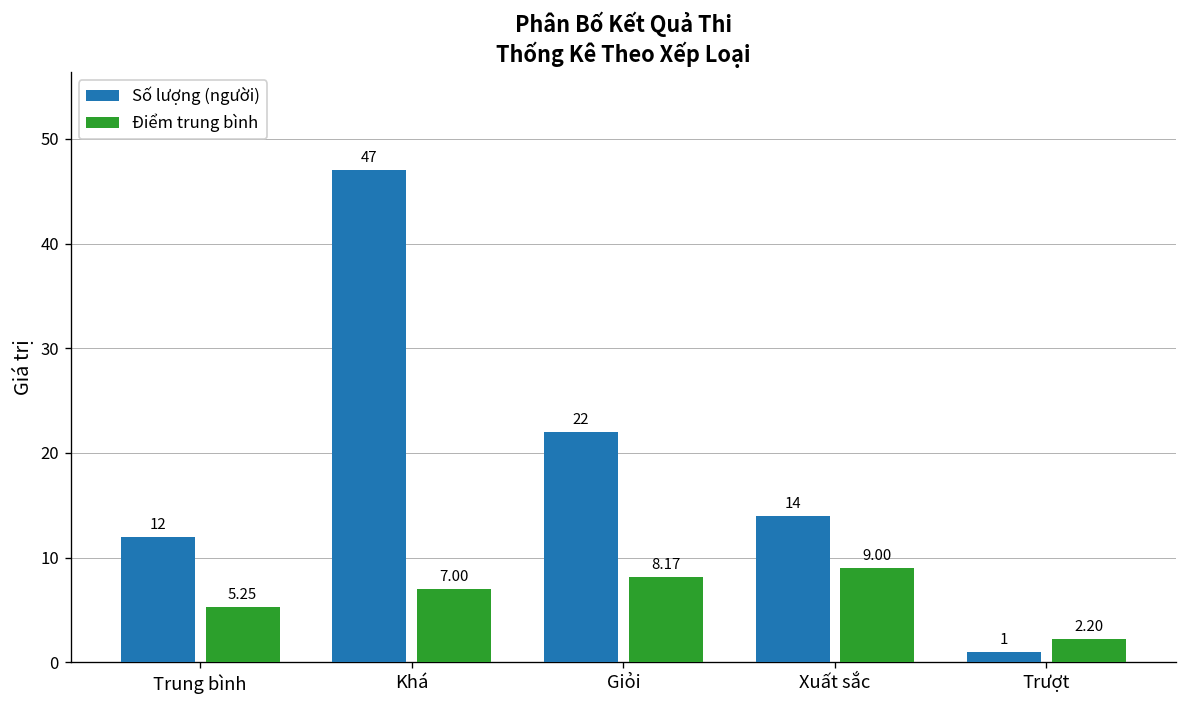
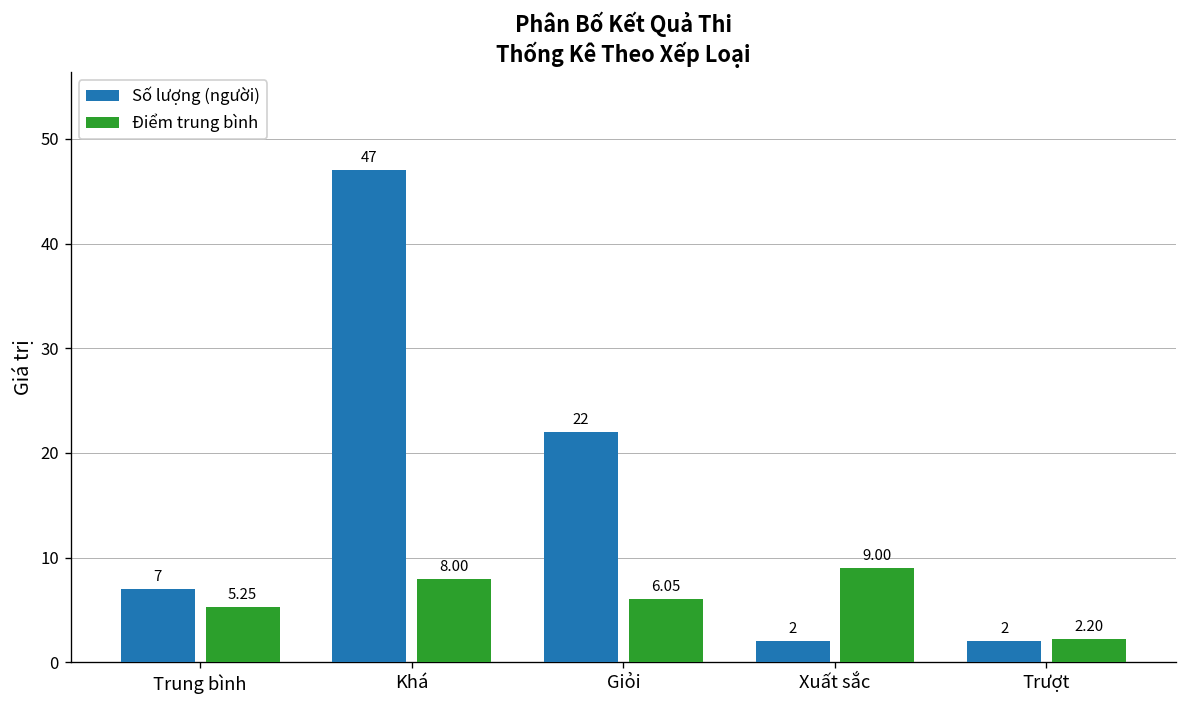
Số lượng (người), Trung bình: 12 -> 7
Điểm trung bình, Khá: 7.00 -> 8.00
Điểm trung bình, Giỏi: 8.17 -> 6.05
Số lượng (người), Xuất sắc: 14 -> 2
Số lượng (người), Trượt: 1 -> 2
